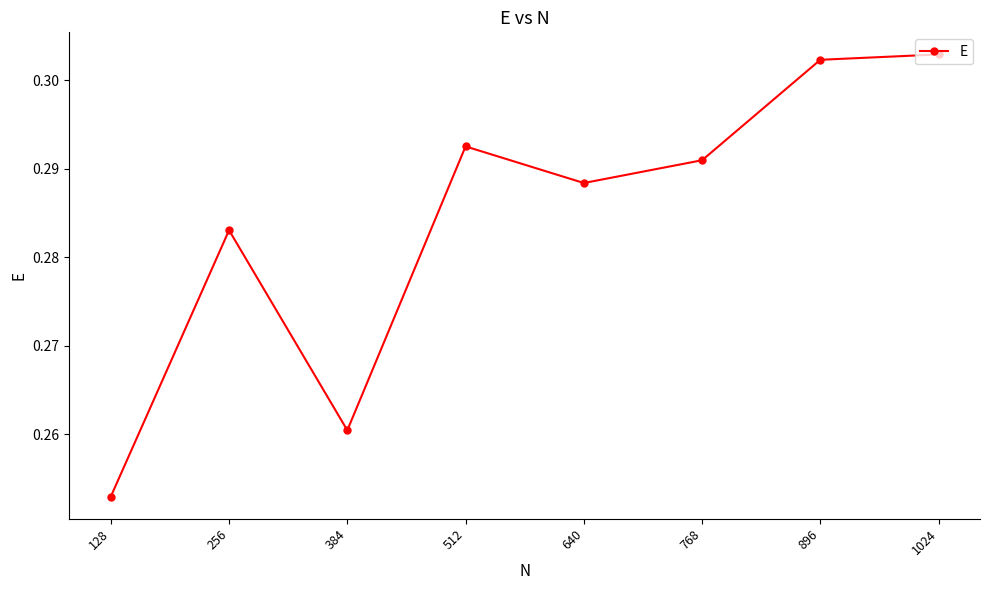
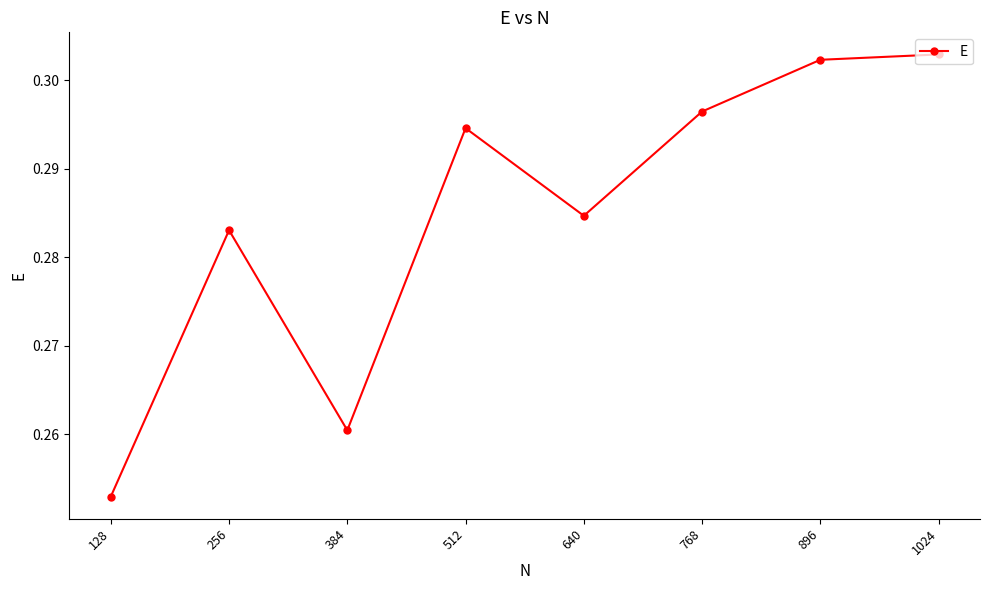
512: 0.293 -> 0.295
640: 0.288 -> 0.285
768: 0.291 -> 0.296
